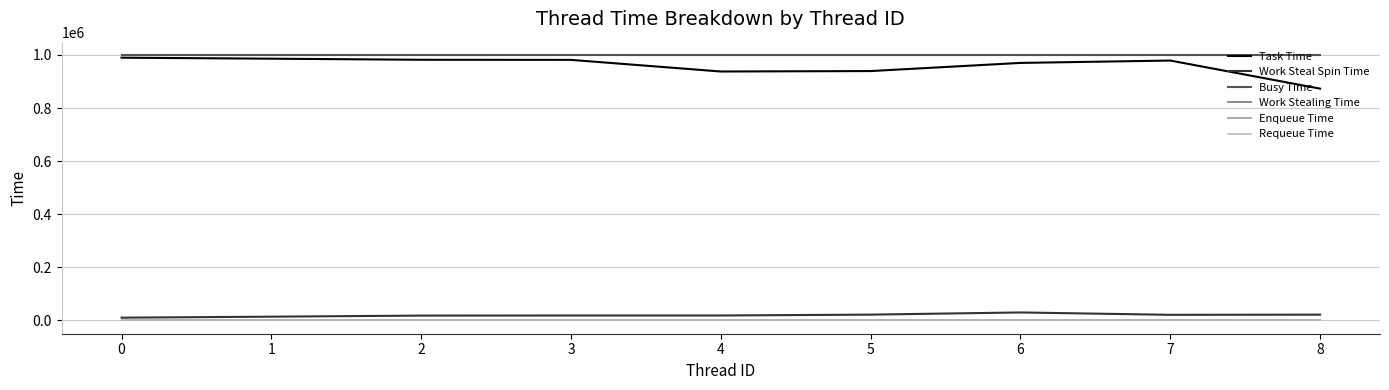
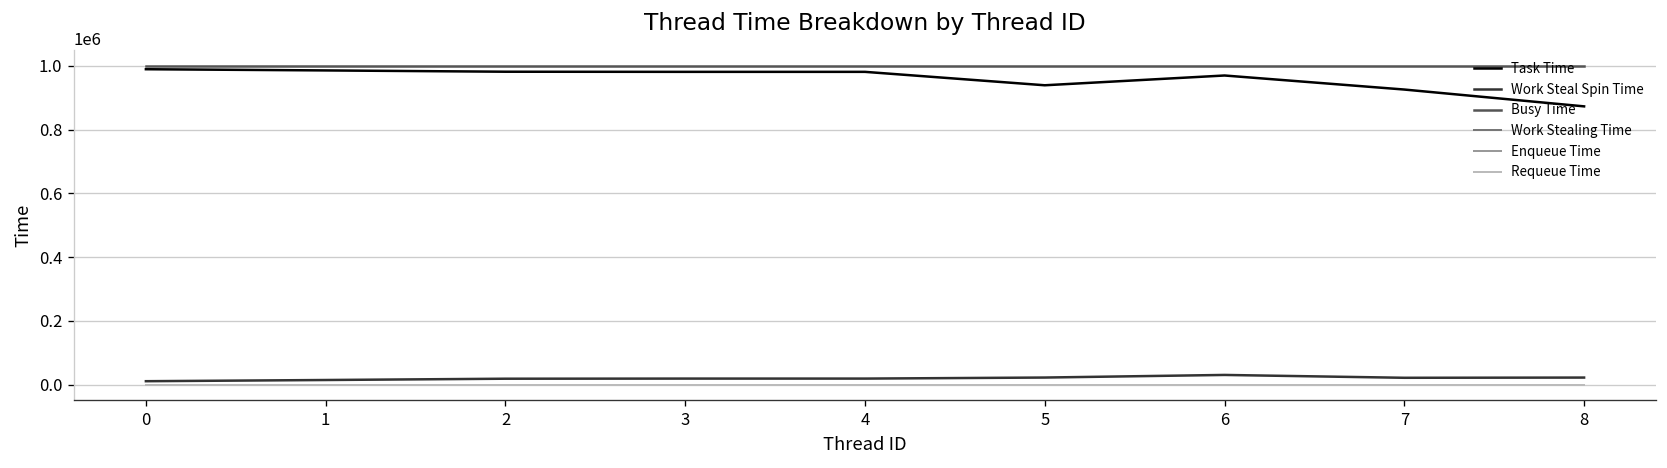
Task Time, 4: 940000 -> 980000
Task Time, 7: 980000 -> 930000
